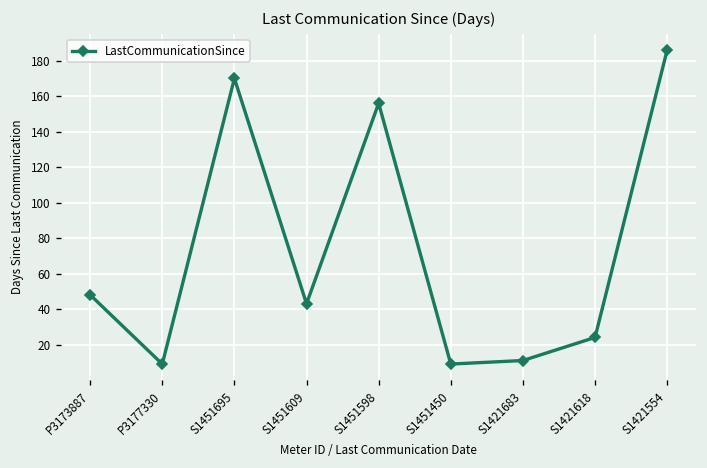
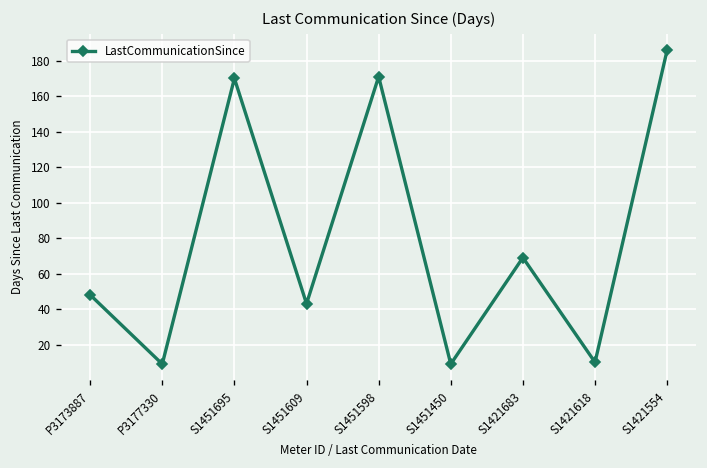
S1451598: 156 -> 171
S1421683: 11 -> 69
S1421618: 24 -> 10
